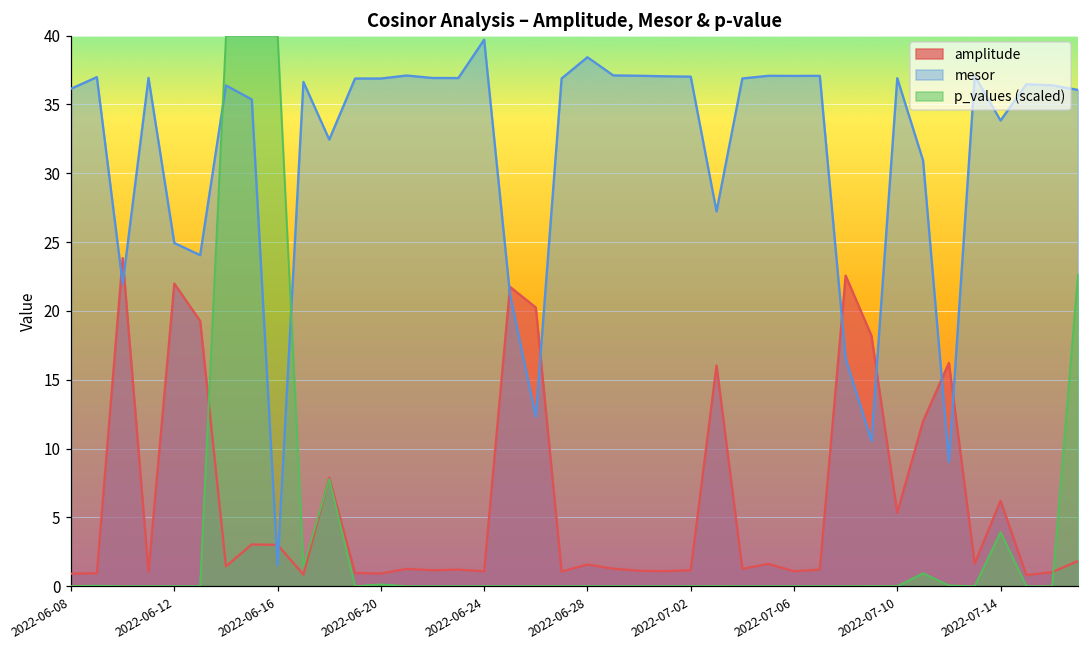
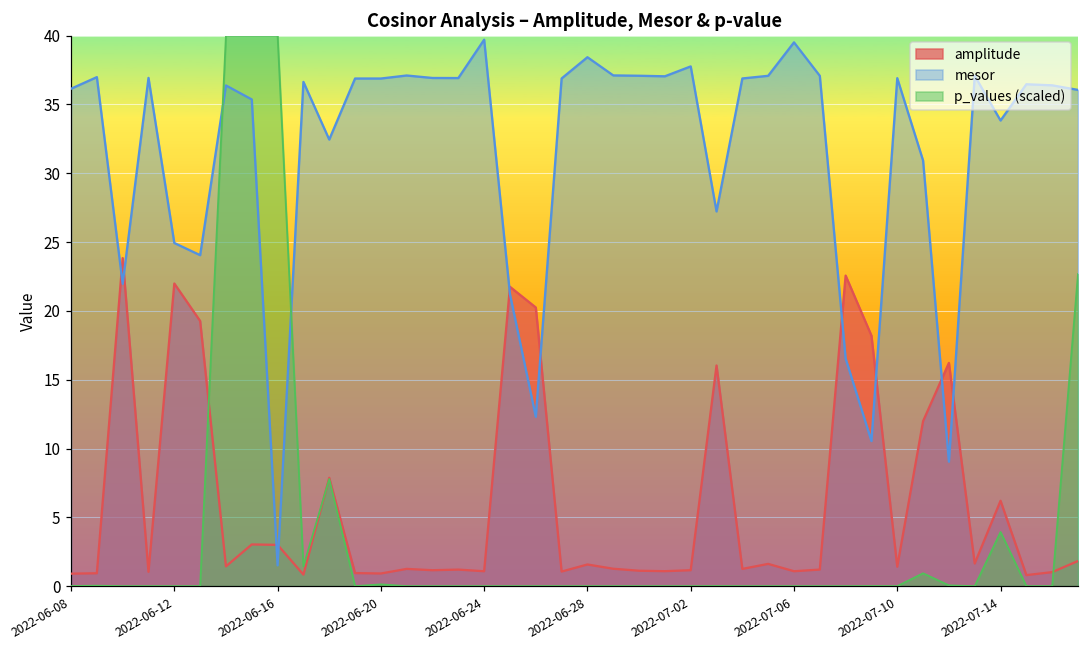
mesor, 2022-07-02: 37.0 -> 37.8
mesor, 2022-07-06: 37.1 -> 39.5
amplitude, 2022-07-10: 5.3 -> 1.4
